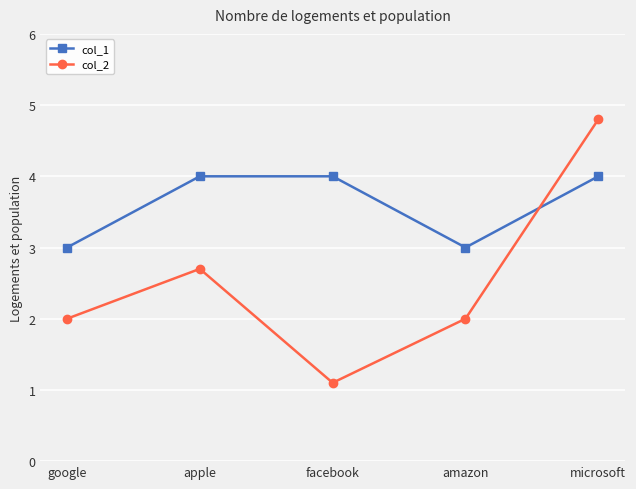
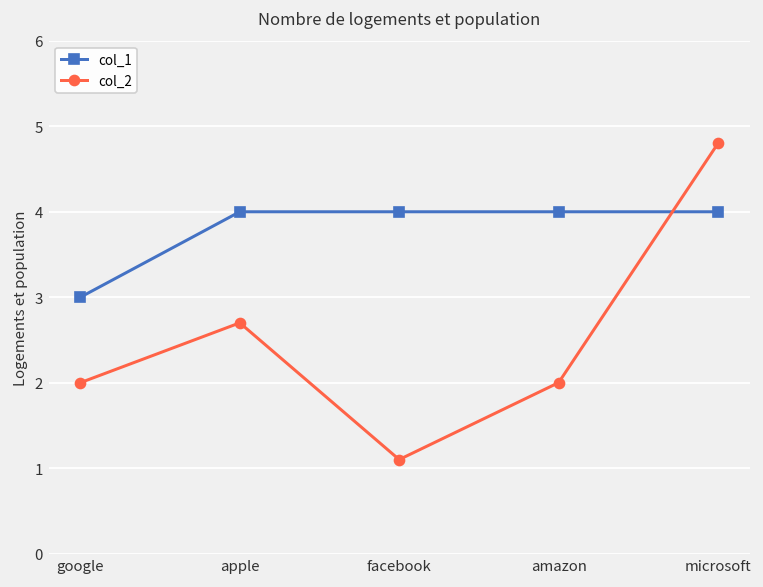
col_1, amazon: 3 -> 4
